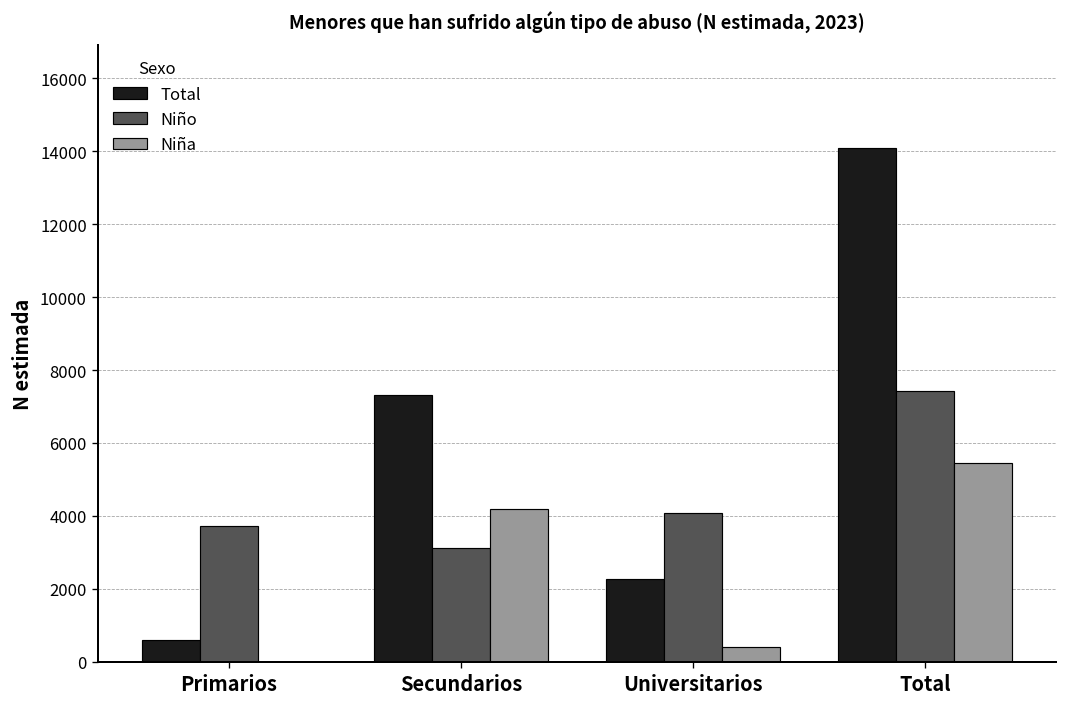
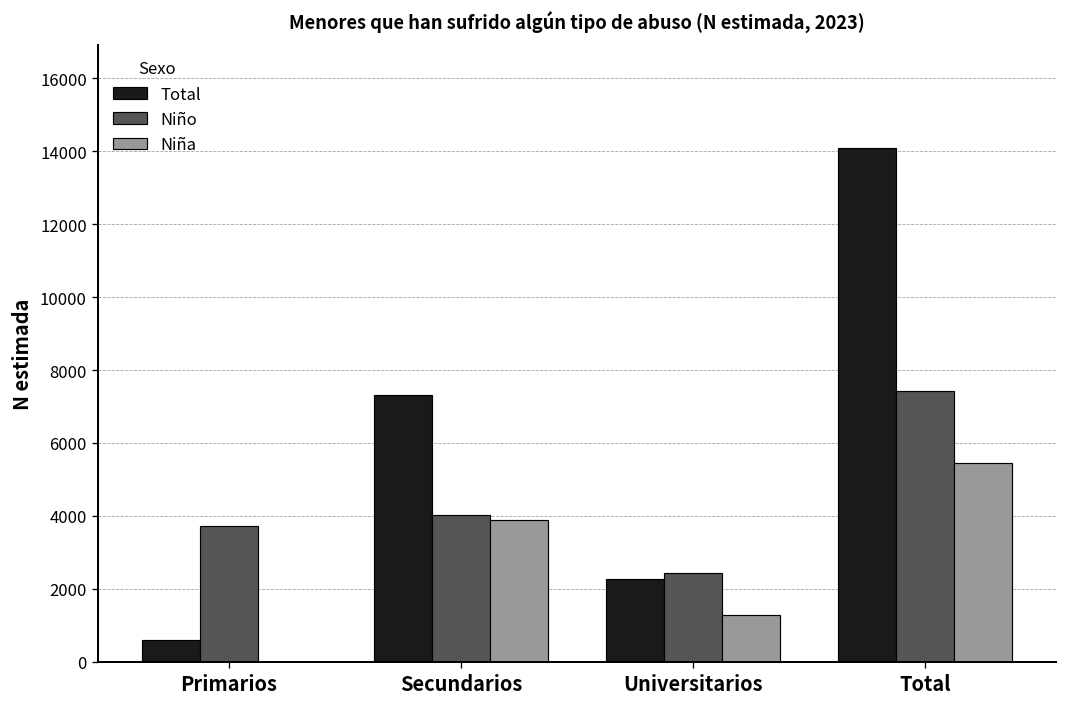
Niño, Secundarios: 3100 -> 4000
Niña, Secundarios: 4200 -> 3900
Niño, Universitarios: 4100 -> 2400
Niña, Universitarios: 400 -> 1300
